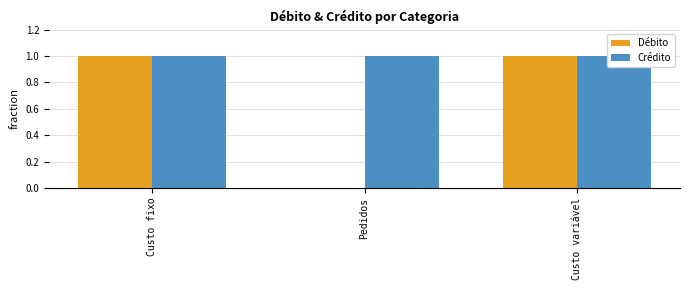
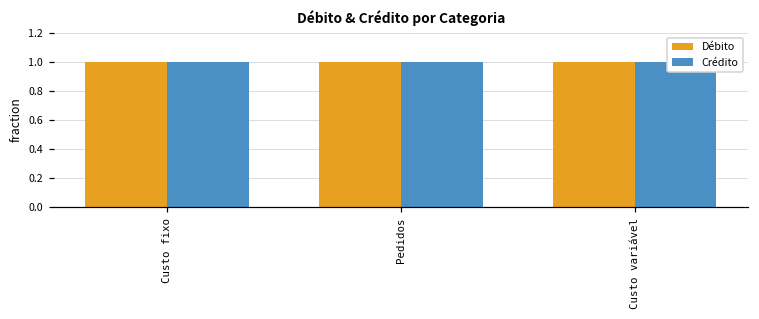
Débito, Pedidos: 0 -> 1
